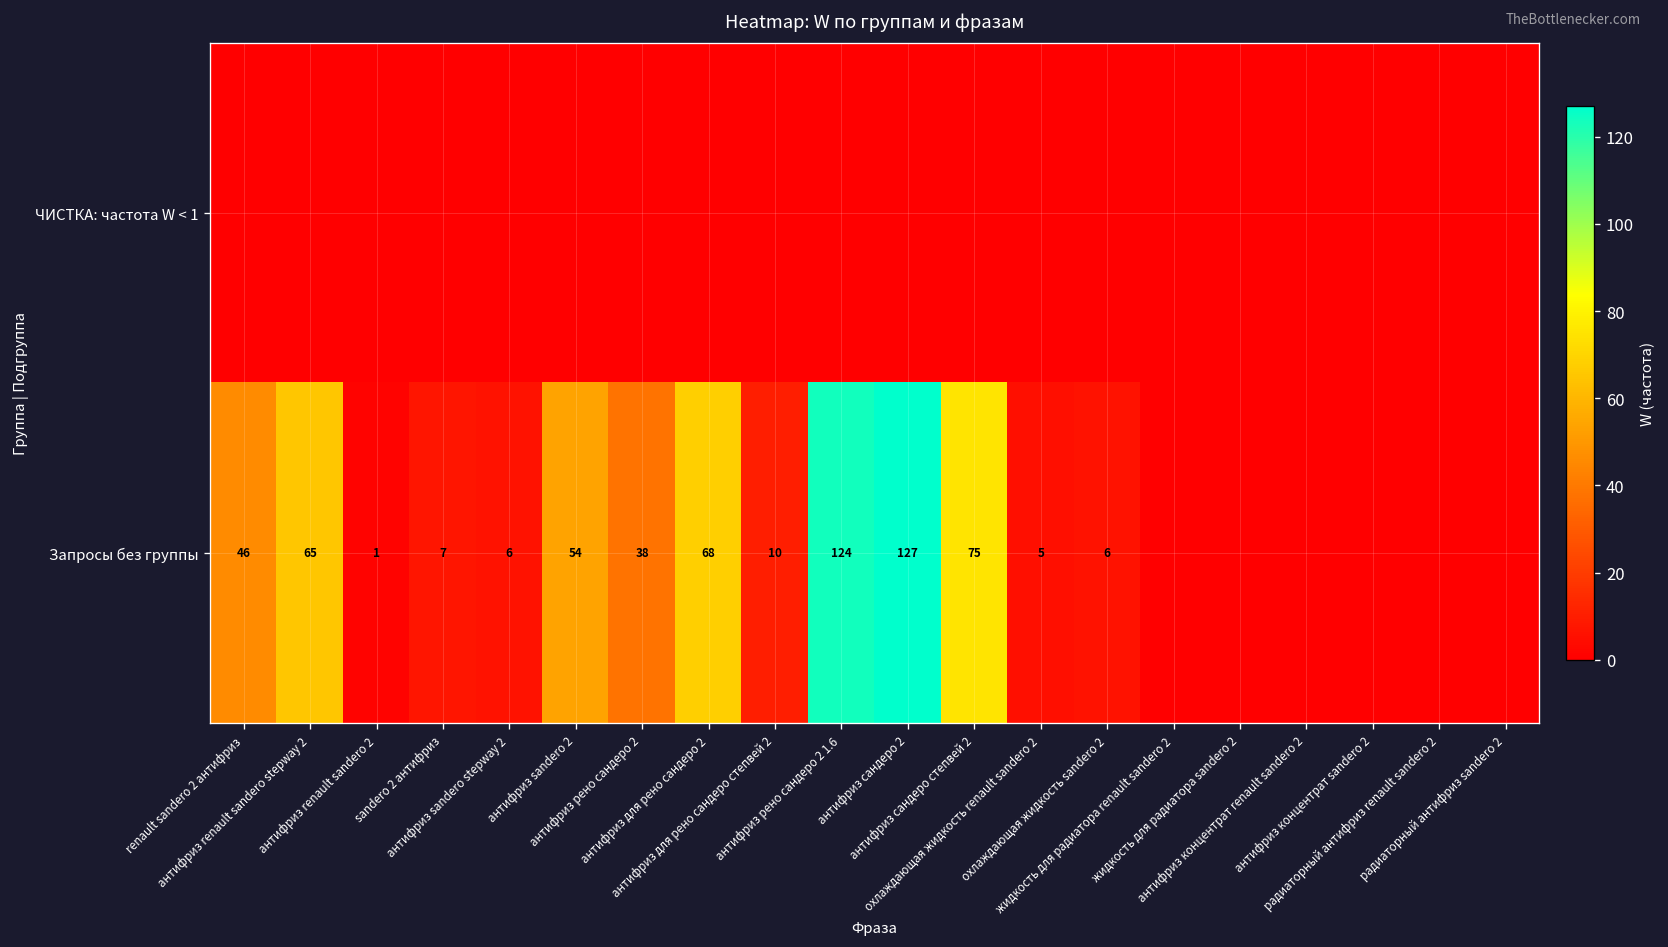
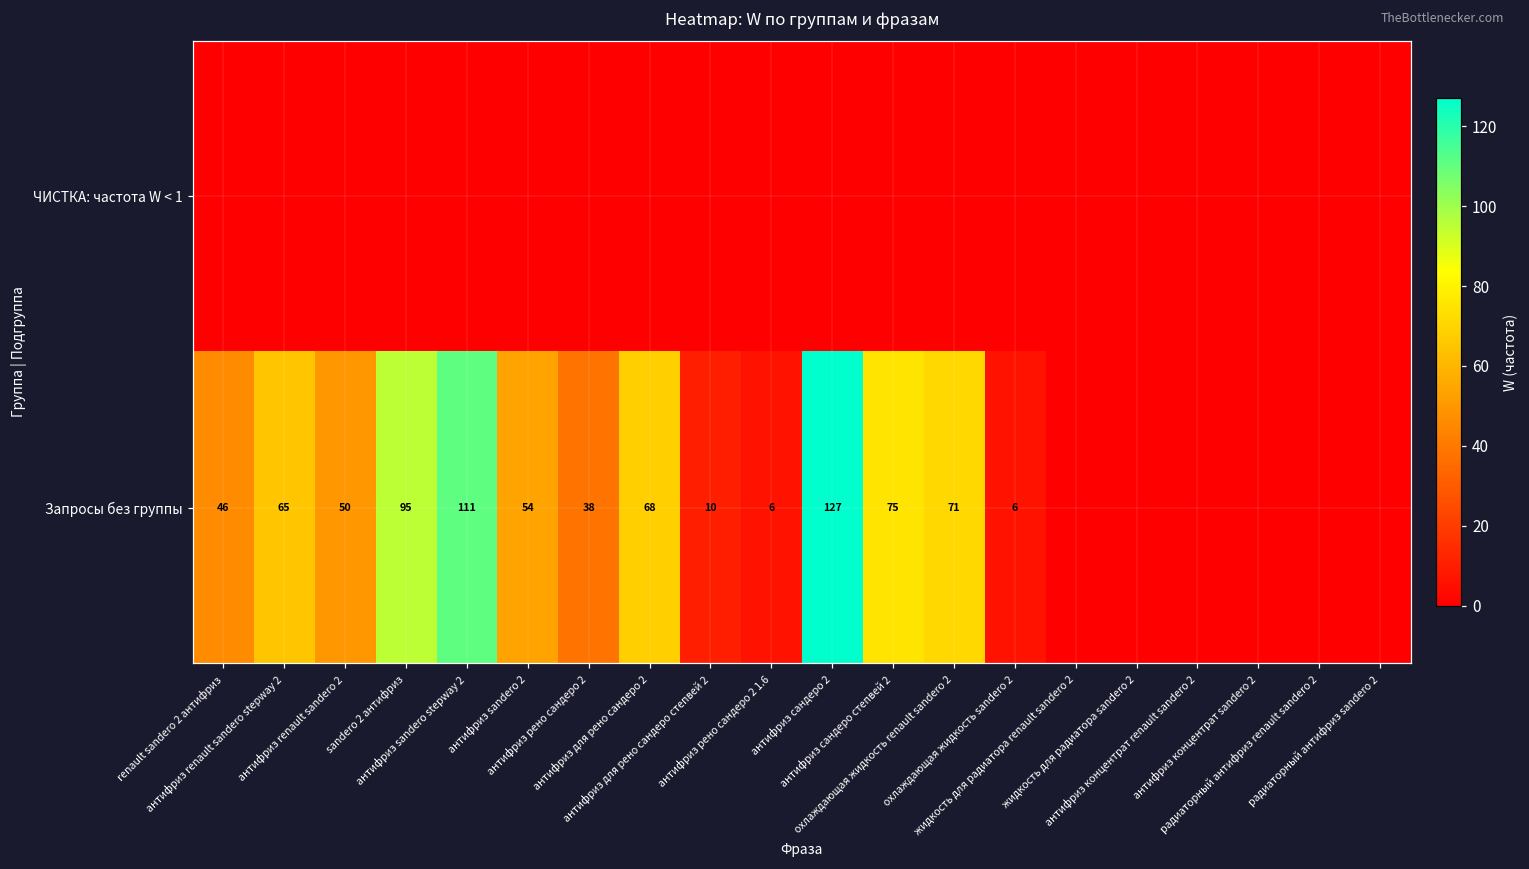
Запросы без группы, антифриз renault sandero 2: 1 -> 50
Запросы без группы, sandero 2 антифриз: 7 -> 95
Запросы без группы, антифриз sandero stepway 2: 6 -> 111
Запросы без группы, антифриз рено сандеро 2 1.6: 124 -> 6
Запросы без группы, охлаждающая жидкость renault sandero 2: 5 -> 71
